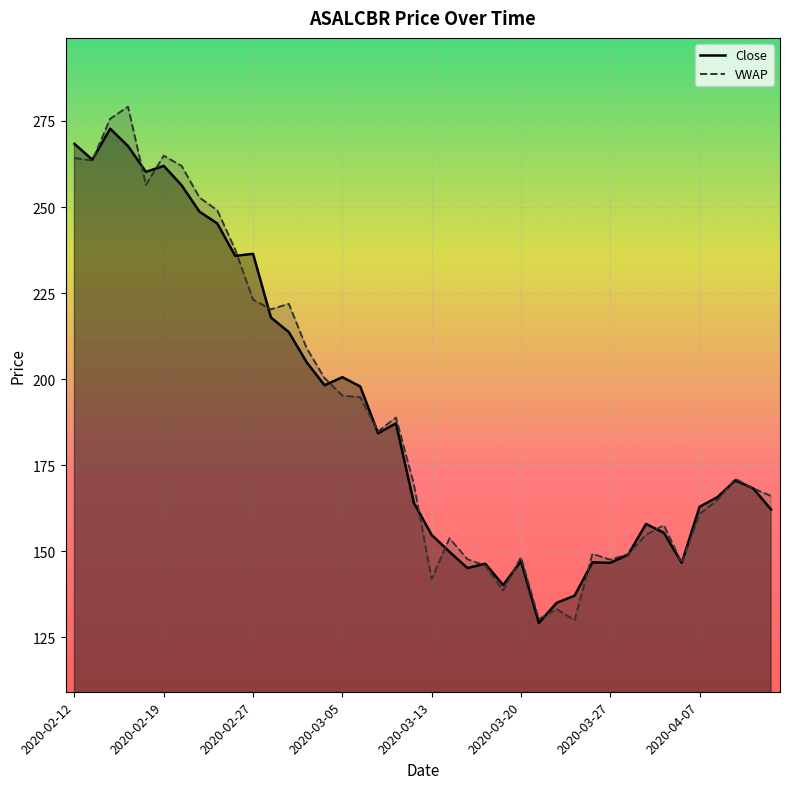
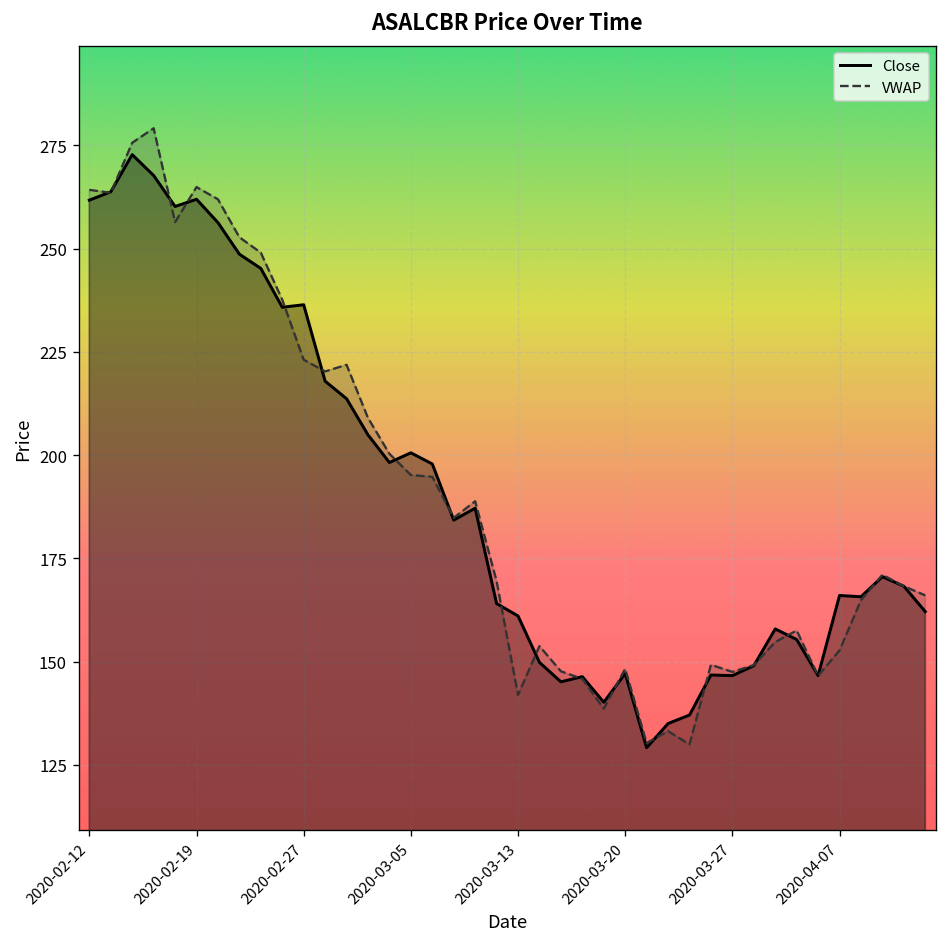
Close, 2020-02-12: 268 -> 262
Close, 2020-03-13: 155 -> 161
Close, 2020-04-07: 163 -> 166
VWAP, 2020-04-07: 161 -> 153
